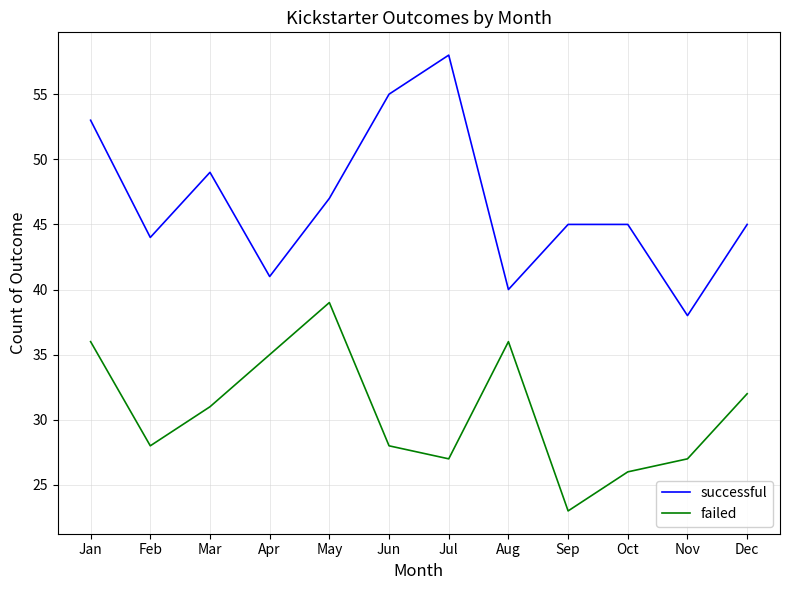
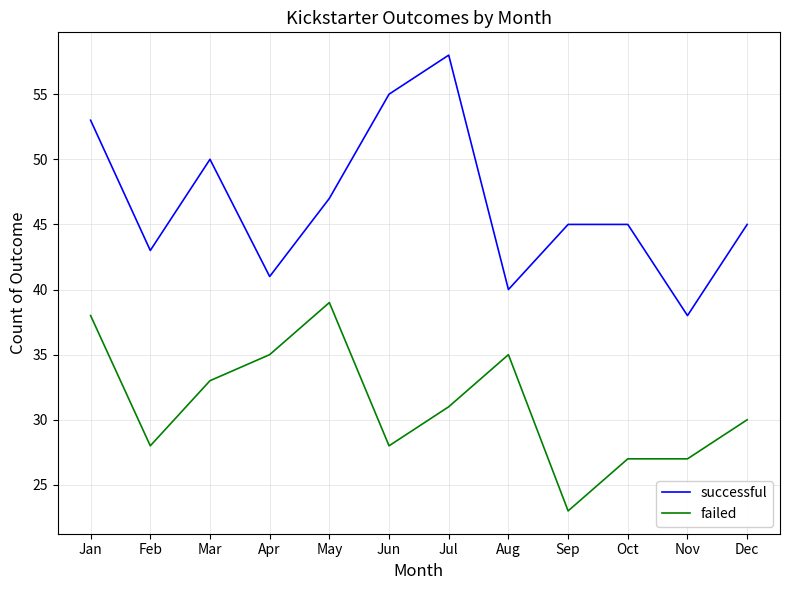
failed, Jan: 36 -> 38
successful, Feb: 44 -> 43
successful, Mar: 49 -> 50
failed, Mar: 31 -> 33
failed, Jul: 27 -> 31
failed, Aug: 36 -> 35
failed, Oct: 26 -> 27
failed, Dec: 32 -> 30
